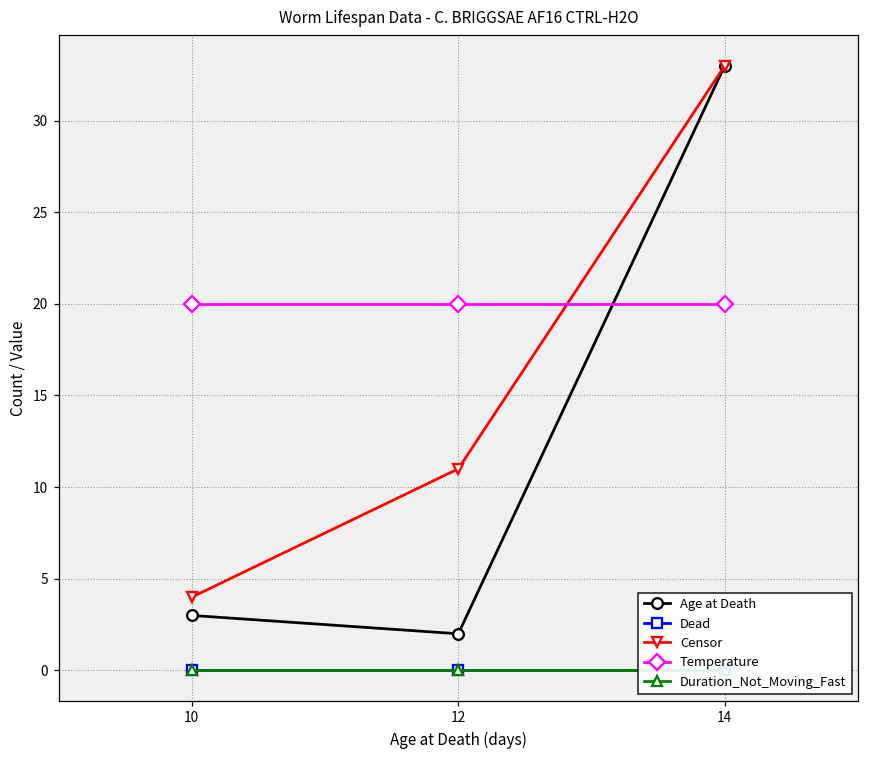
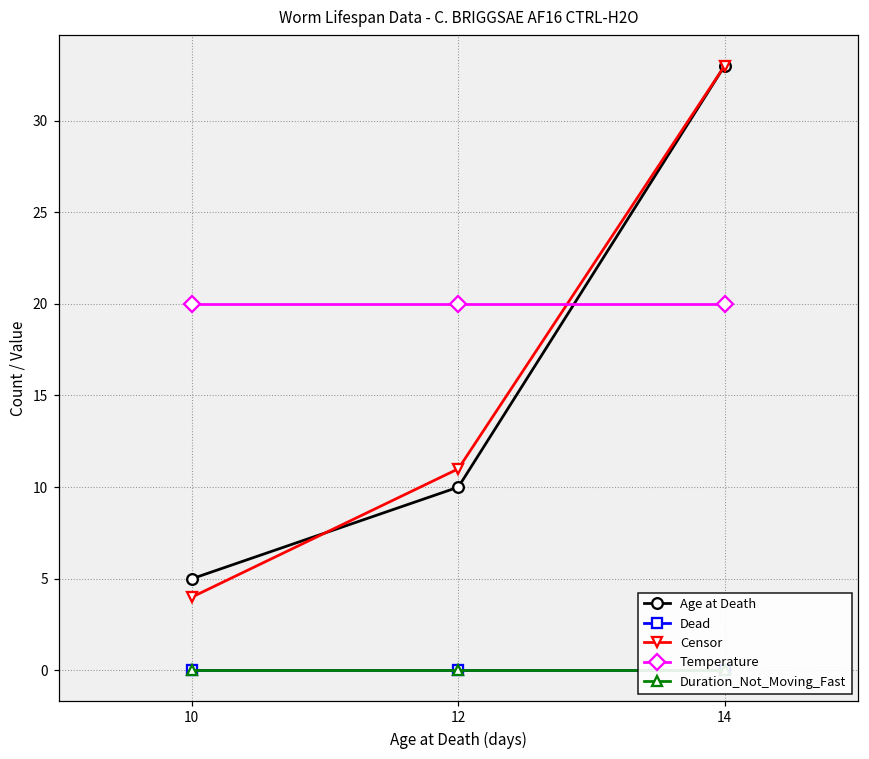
Age at Death, 10: 3 -> 5
Age at Death, 12: 2 -> 10
